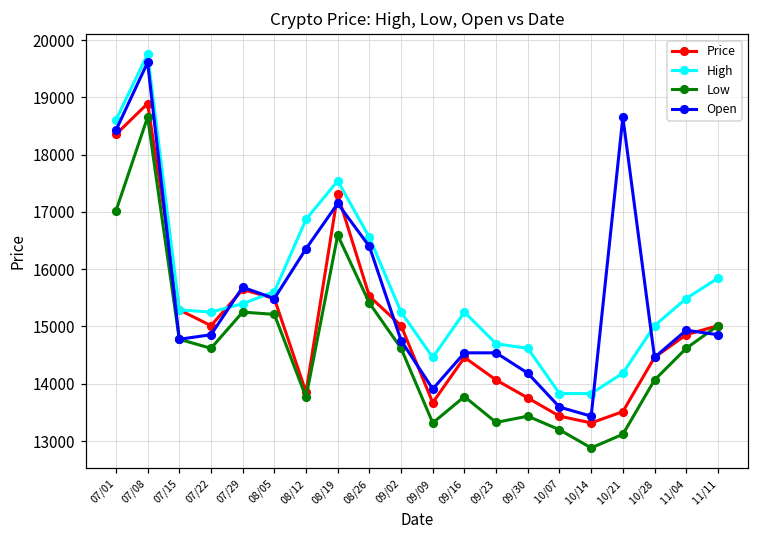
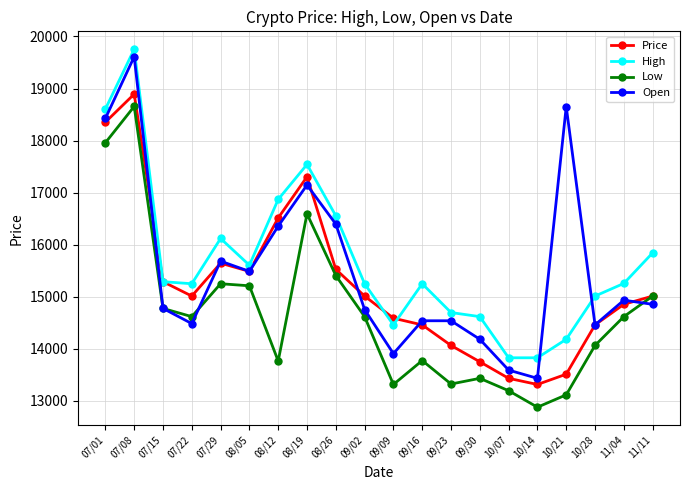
Low, 07/01: 17000 -> 18000
Open, 07/22: 14900 -> 14500
High, 07/29: 15400 -> 16100
Price, 08/12: 13900 -> 16500
Price, 09/09: 13700 -> 14600
High, 11/04: 15500 -> 15300
